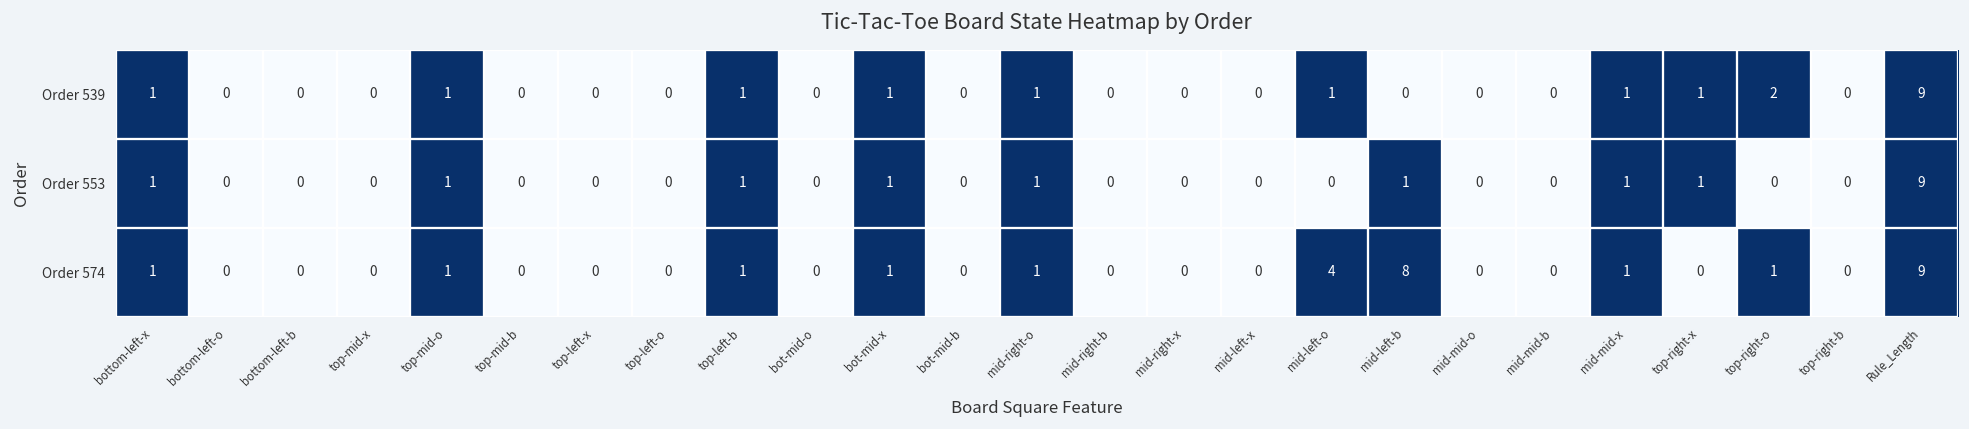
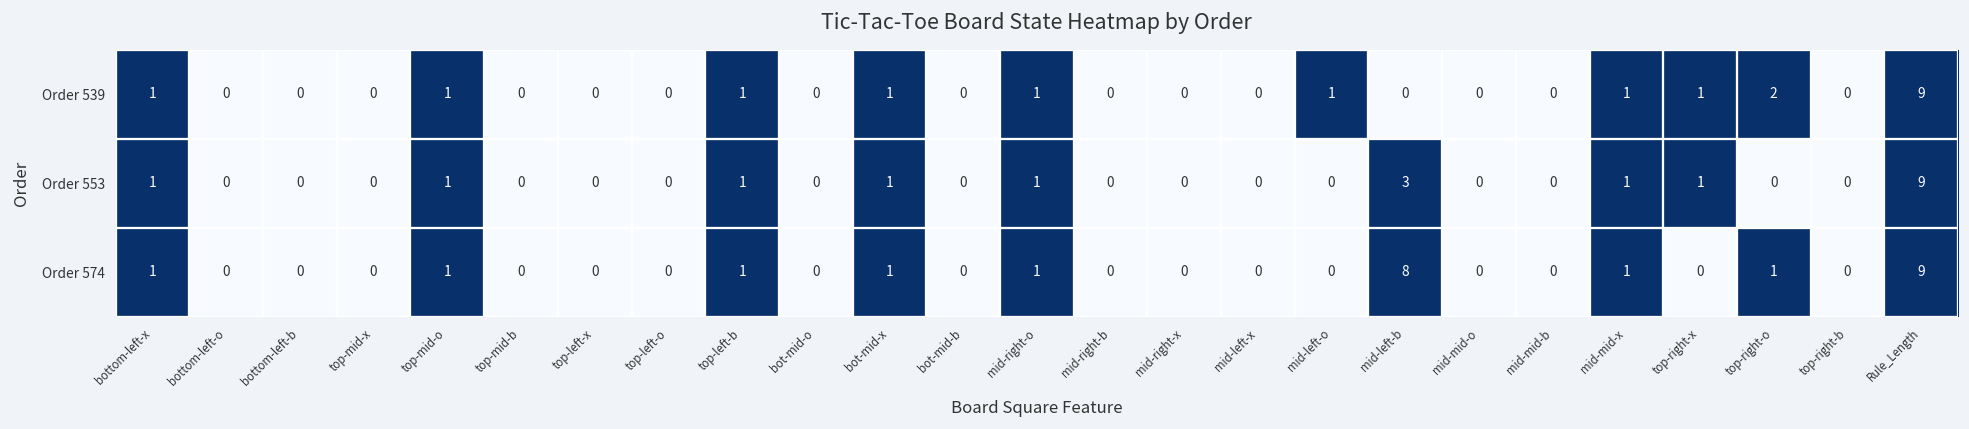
Order 553, mid-left-b: 1 -> 3
Order 574, mid-left-o: 4 -> 0
